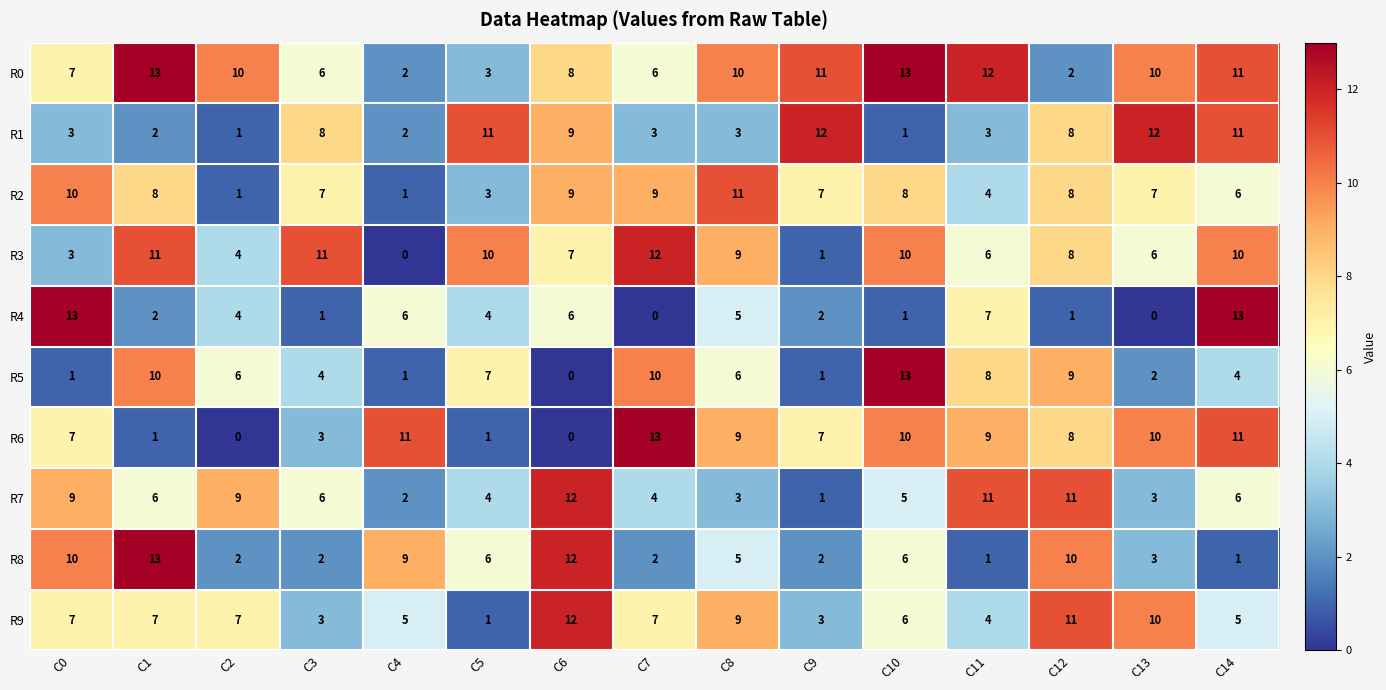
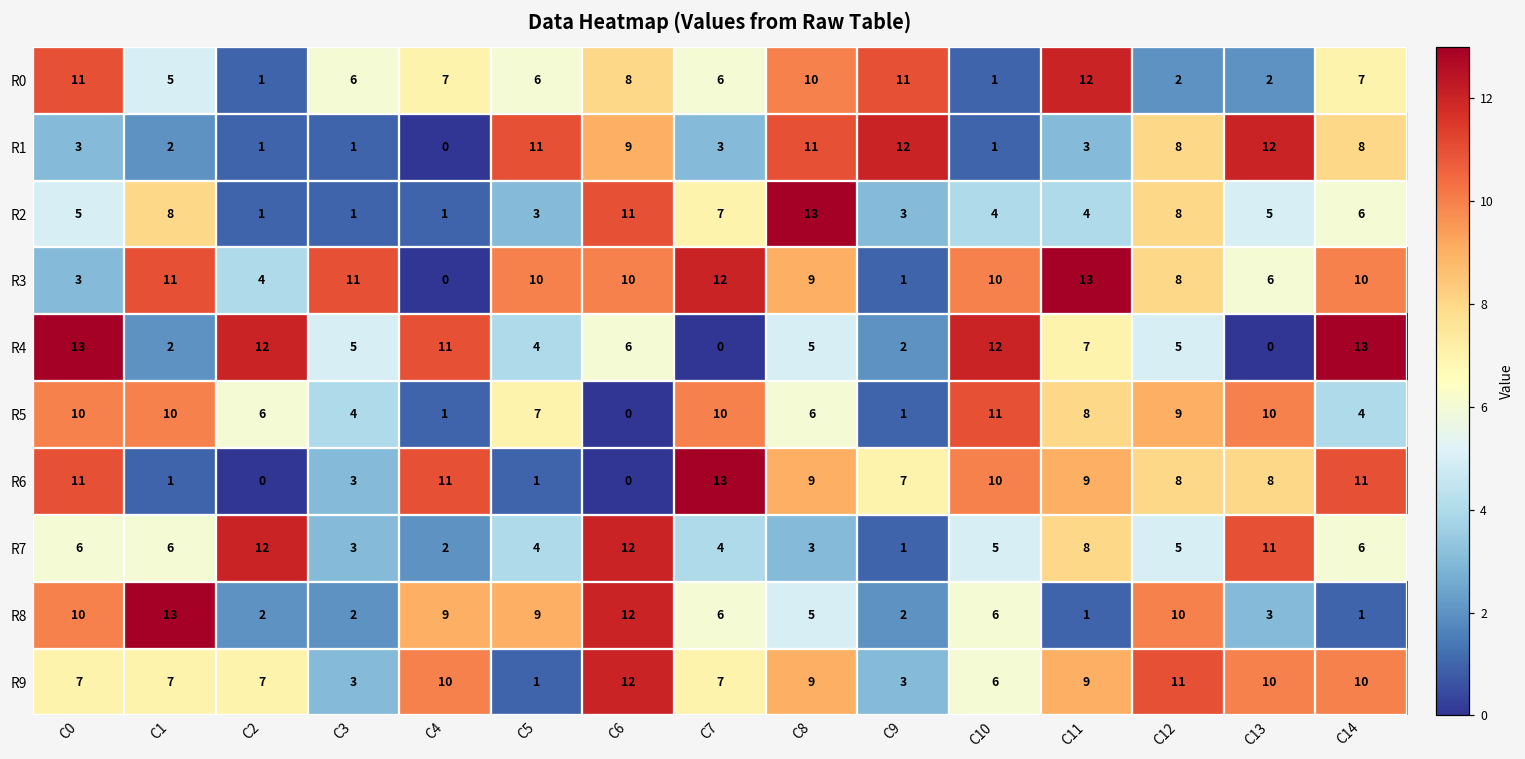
R0, C0: 7 -> 11
R0, C1: 13 -> 5
R0, C2: 10 -> 1
R0, C4: 2 -> 7
R0, C5: 3 -> 6
R0, C10: 13 -> 1
R0, C13: 10 -> 2
R0, C14: 11 -> 7
R1, C3: 8 -> 1
R1, C4: 2 -> 0
R1, C8: 3 -> 11
R1, C14: 11 -> 8
R2, C0: 10 -> 5
R2, C3: 7 -> 1
R2, C6: 9 -> 11
R2, C7: 9 -> 7
R2, C8: 11 -> 13
R2, C9: 7 -> 3
R2, C10: 8 -> 4
R2, C13: 7 -> 5
R3, C6: 7 -> 10
R3, C11: 6 -> 13
R4, C2: 4 -> 12
R4, C3: 1 -> 5
R4, C4: 6 -> 11
R4, C10: 1 -> 12
R4, C12: 1 -> 5
R5, C0: 1 -> 10
R5, C10: 13 -> 11
R5, C13: 2 -> 10
R6, C0: 7 -> 11
R6, C13: 10 -> 8
R7, C0: 9 -> 6
R7, C2: 9 -> 12
R7, C3: 6 -> 3
R7, C11: 11 -> 8
R7, C12: 11 -> 5
R7, C13: 3 -> 11
R8, C5: 6 -> 9
R8, C7: 2 -> 6
R9, C4: 5 -> 10
R9, C11: 4 -> 9
R9, C14: 5 -> 10
